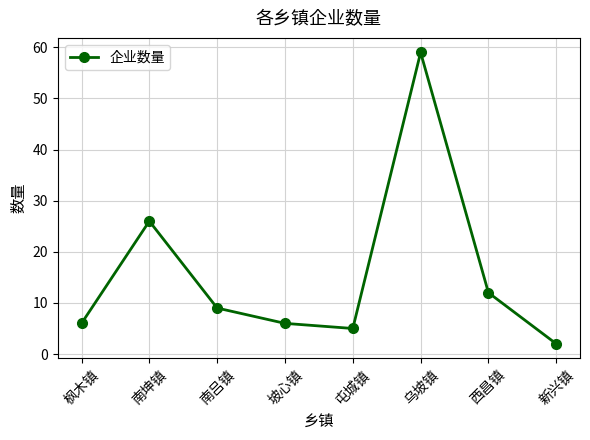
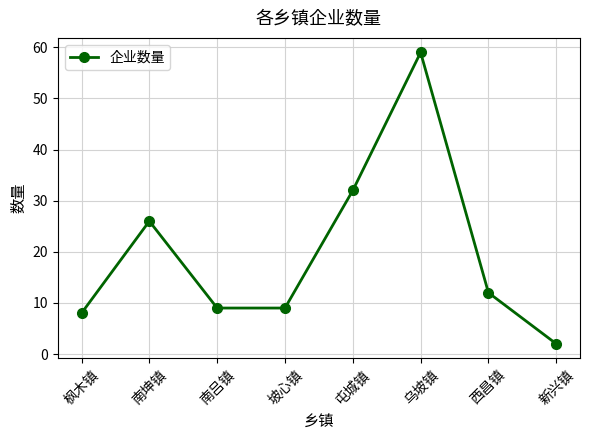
枫木镇: 6 -> 8
坡心镇: 6 -> 9
屯城镇: 5 -> 32
